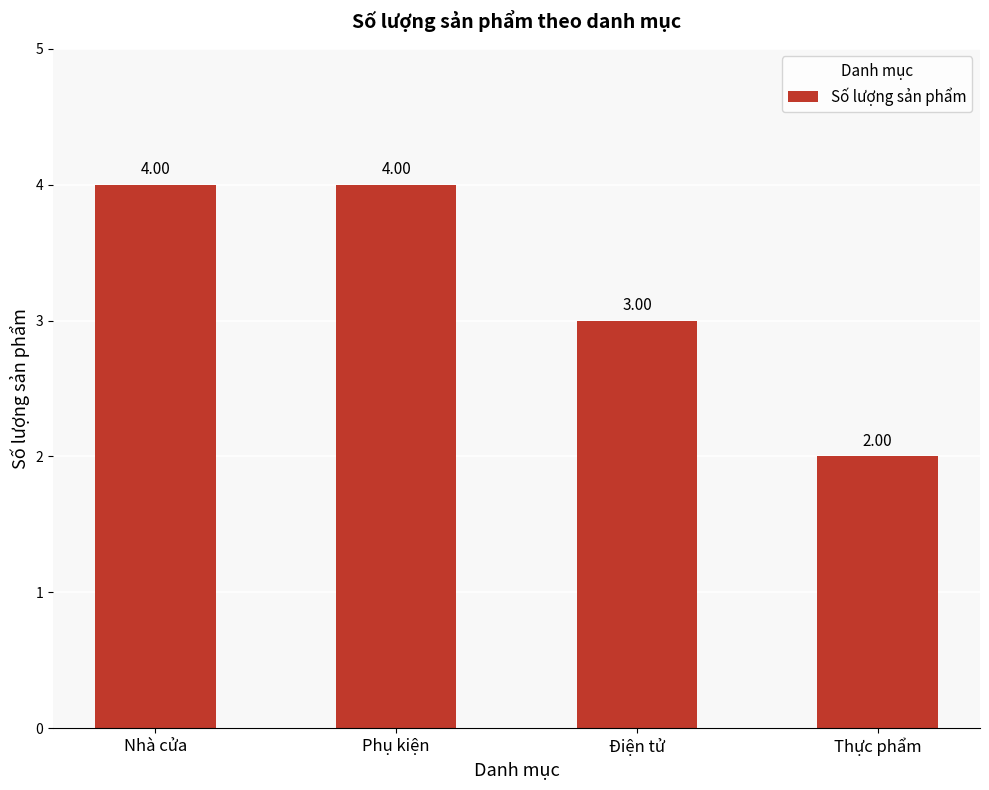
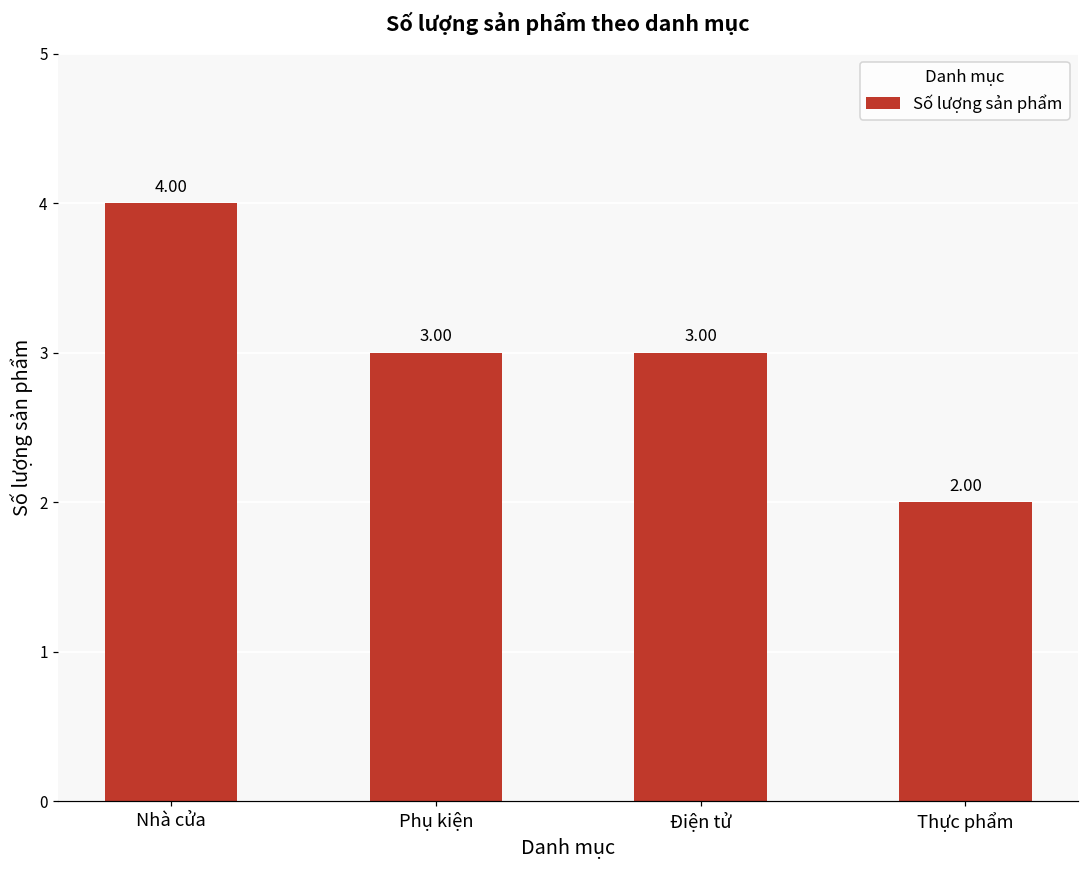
Phụ kiện: 4.00 -> 3.00
